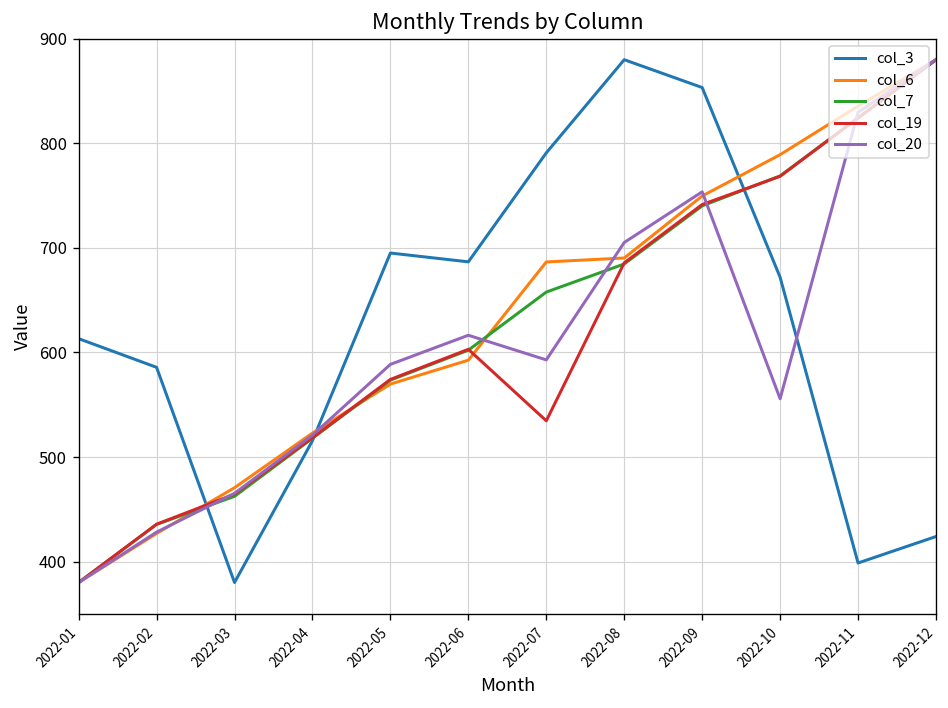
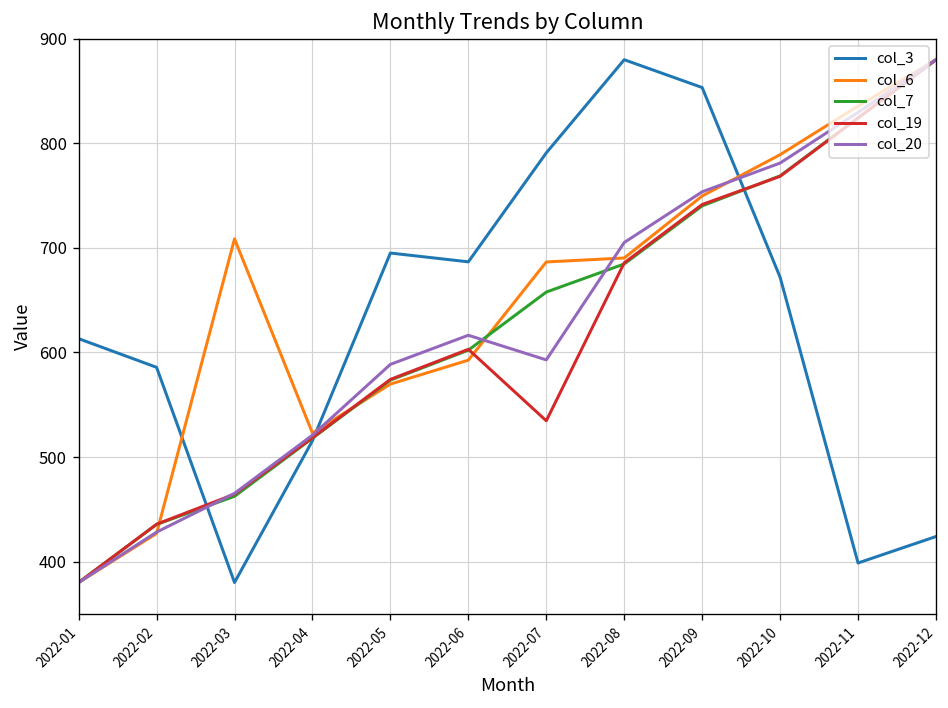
col_6, 2022-03: 470 -> 710
col_20, 2022-10: 560 -> 780
